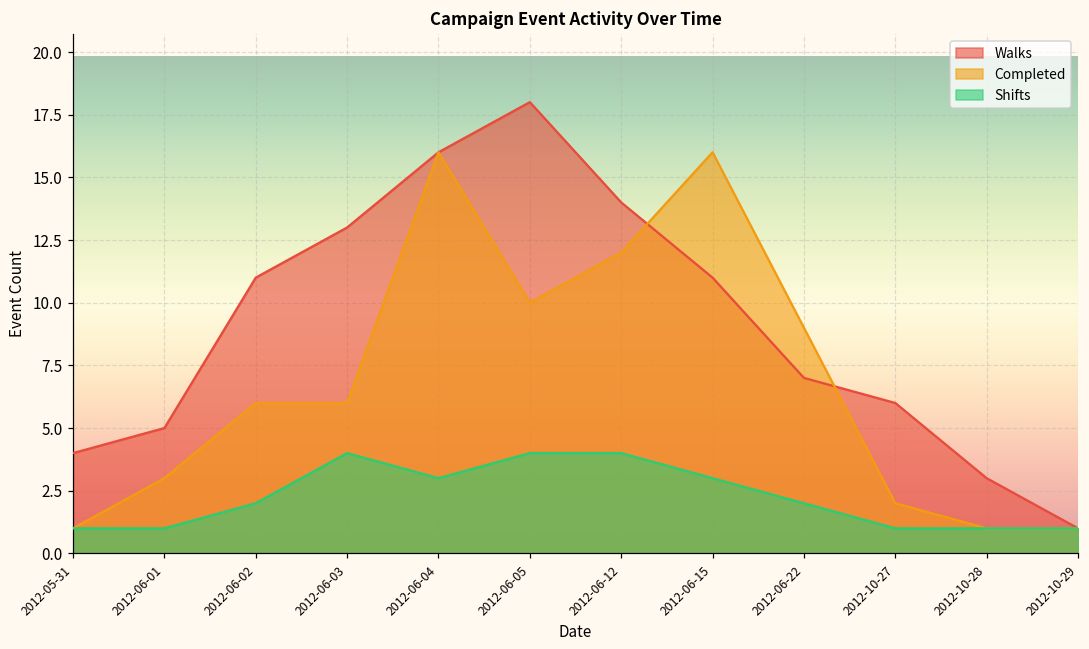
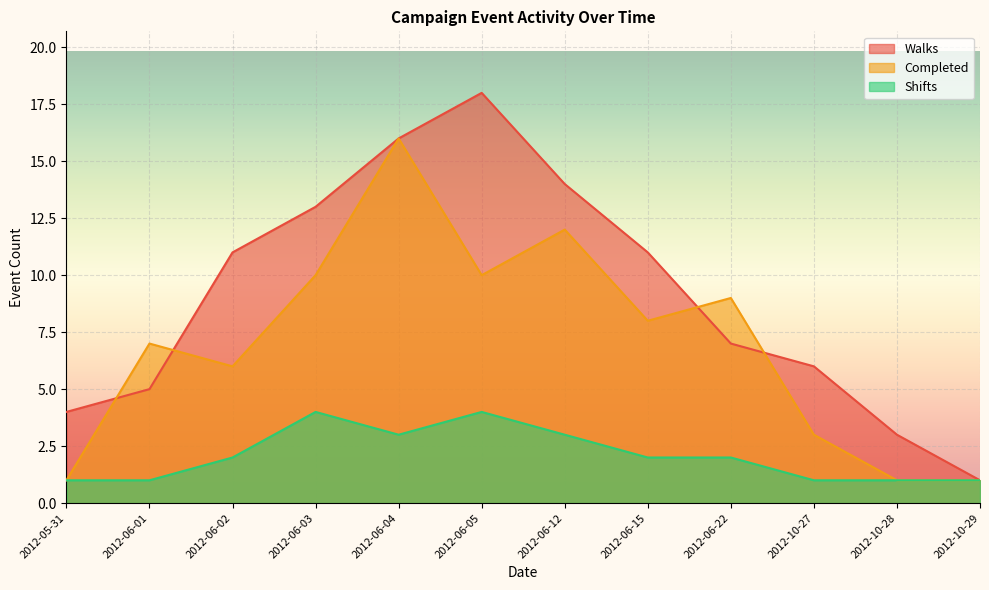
Completed, 2012-06-01: 3 -> 7
Completed, 2012-06-03: 6 -> 10
Shifts, 2012-06-12: 4 -> 3
Completed, 2012-06-15: 16 -> 8
Shifts, 2012-06-15: 3 -> 2
Completed, 2012-10-27: 2 -> 3
